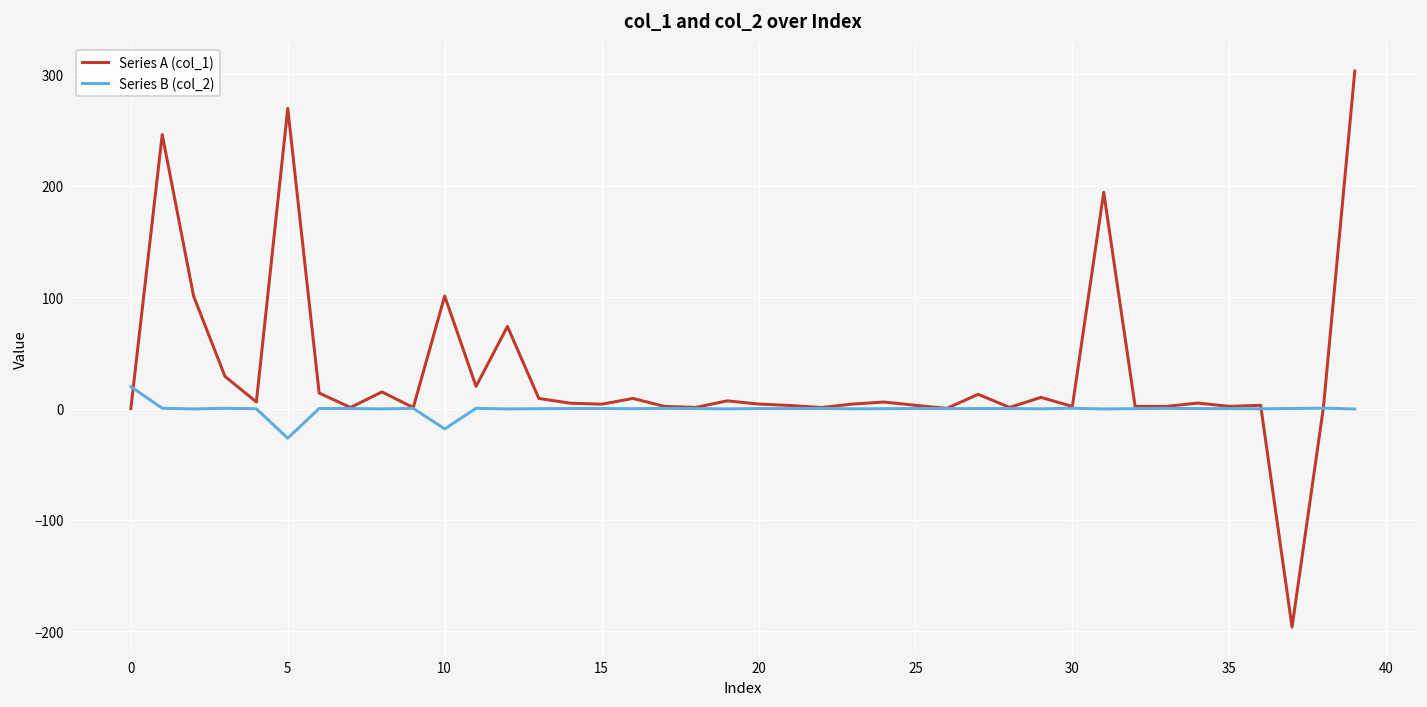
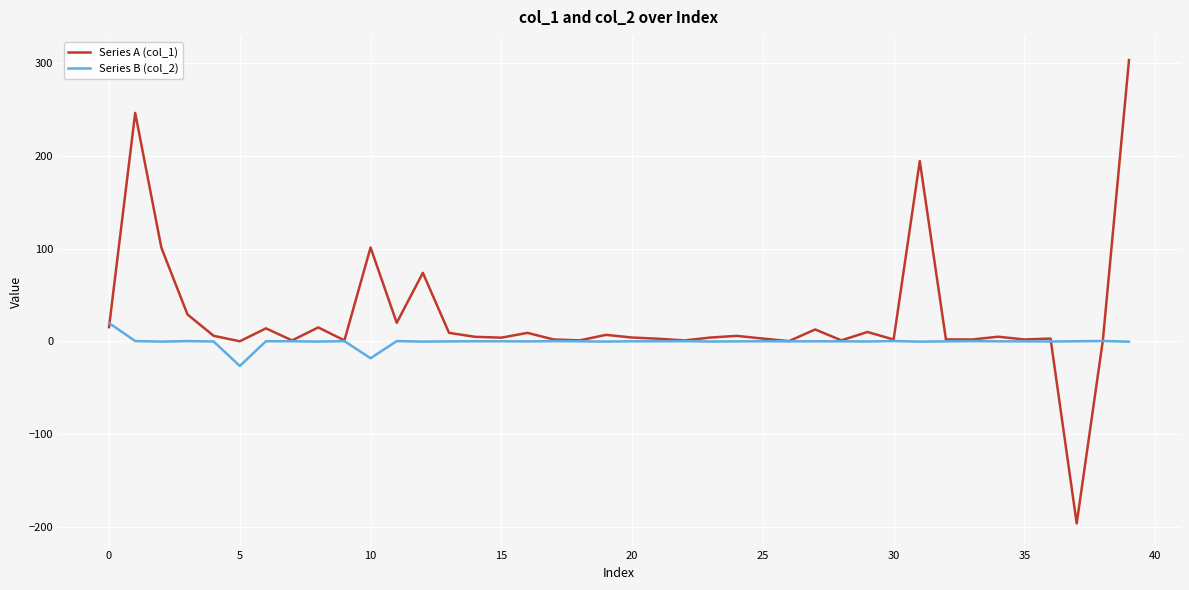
Series A (col_1), 0: 0 -> 20
Series A (col_1), 5: 270 -> 0
